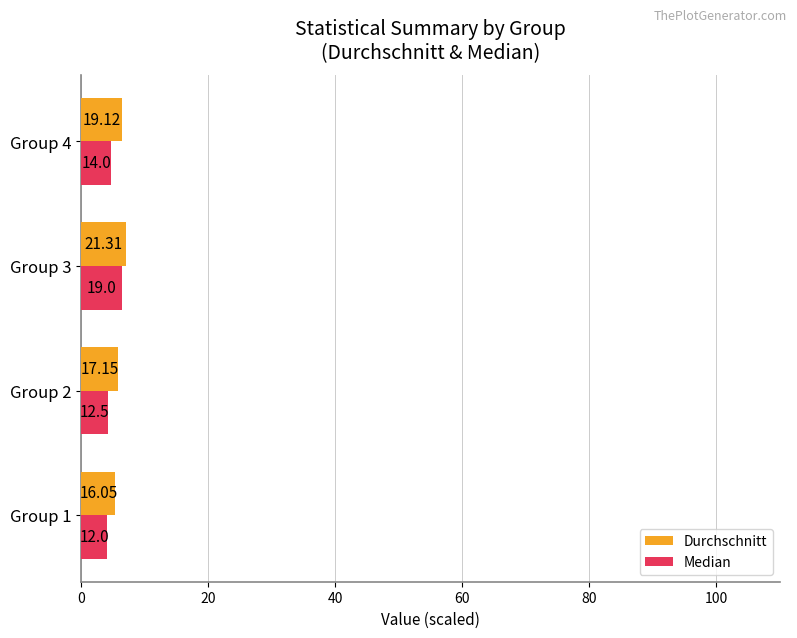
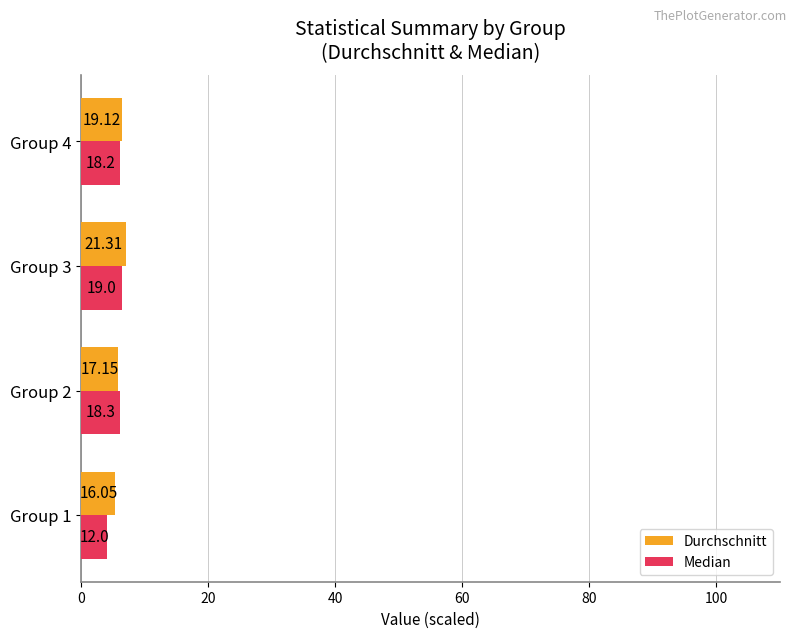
Median, Group 4: 14.0 -> 18.2
Median, Group 2: 12.5 -> 18.3
